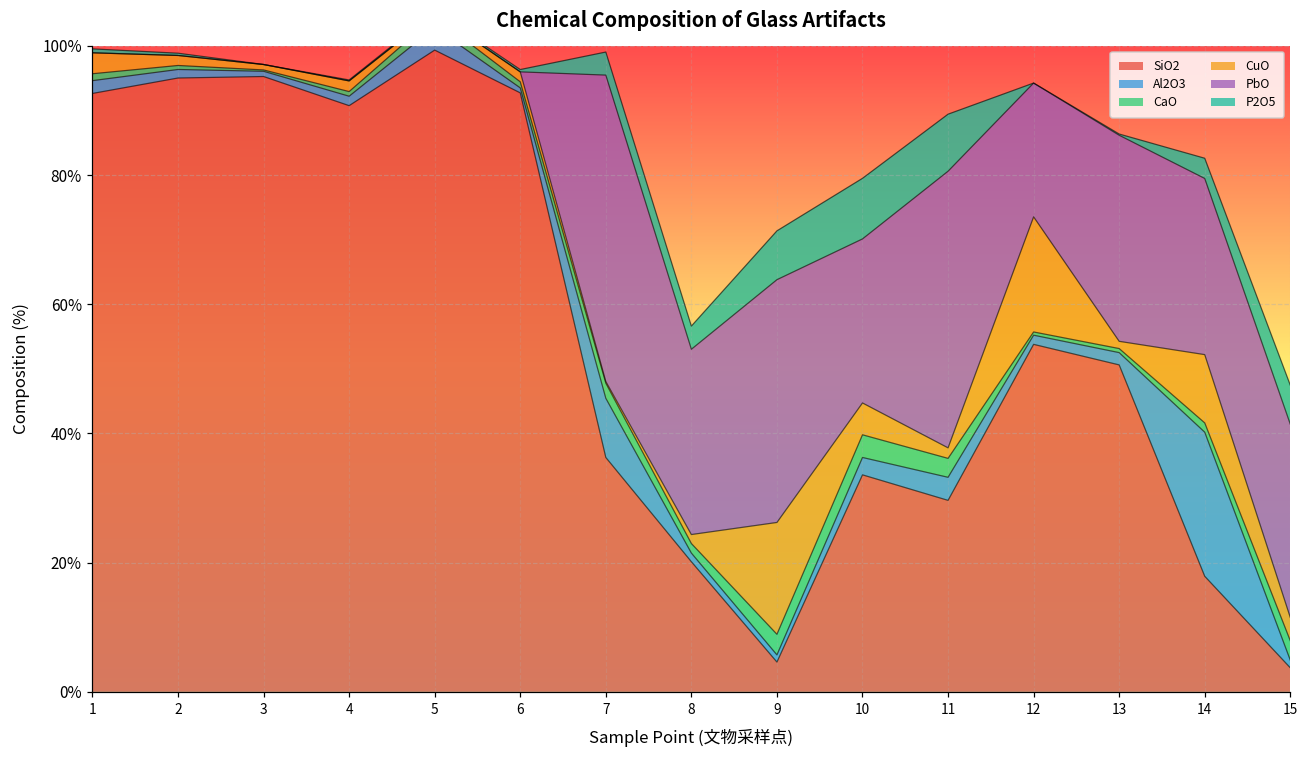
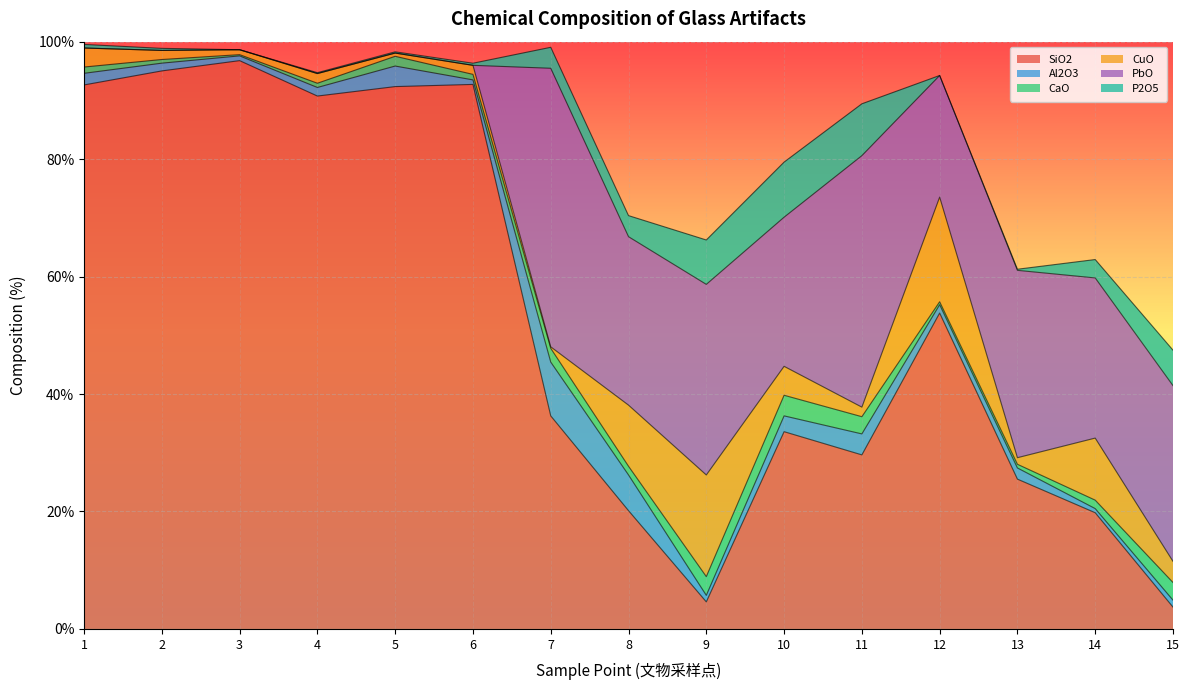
SiO2, 3: 95% -> 97%
SiO2, 5: 99% -> 92%
Al2O3, 8: 1% -> 6%
CuO, 8: 1% -> 10%
PbO, 9: 38% -> 32%
SiO2, 13: 51% -> 26%
SiO2, 14: 18% -> 20%
Al2O3, 14: 22% -> 1%
